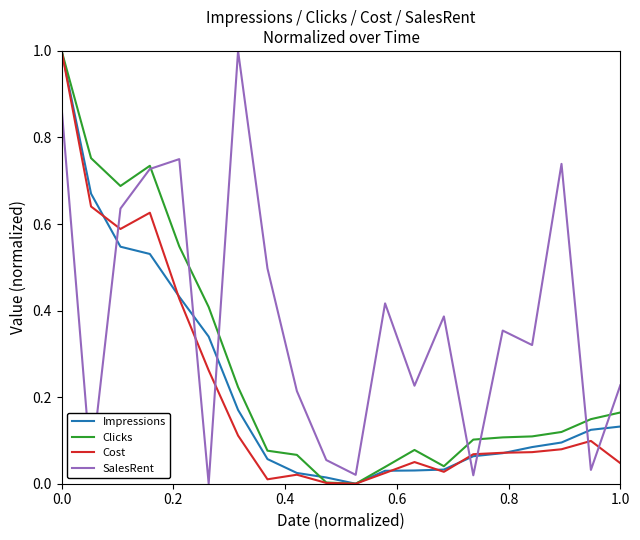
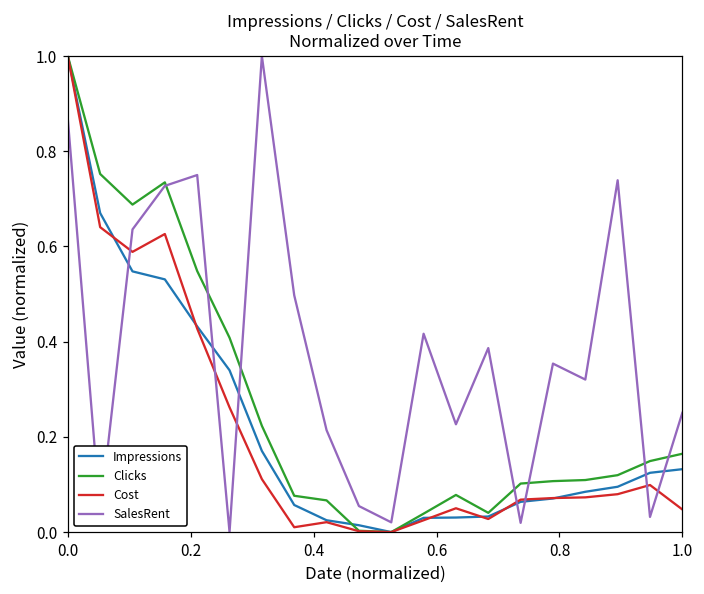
SalesRent, 1.0: 0.23 -> 0.25
